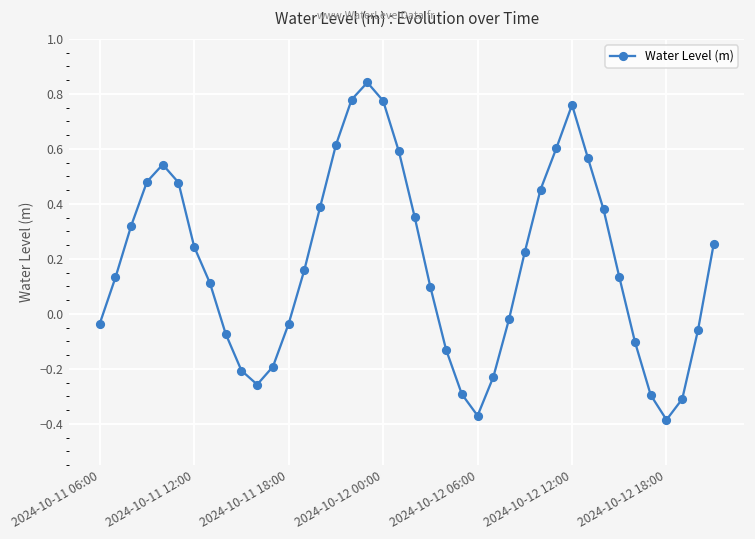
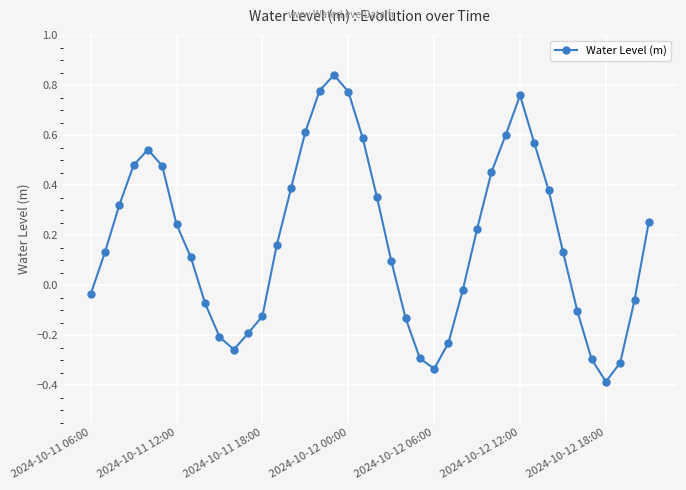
2024-10-11 18:00: -0.04 -> -0.12
2024-10-12 06:00: -0.37 -> -0.33
